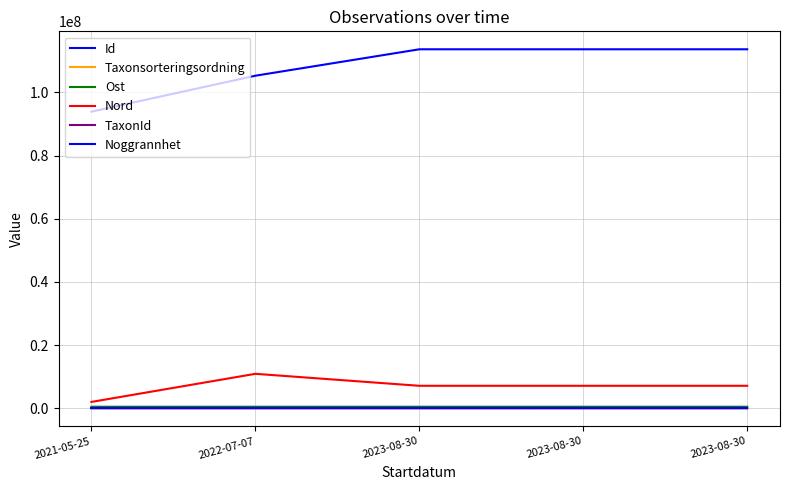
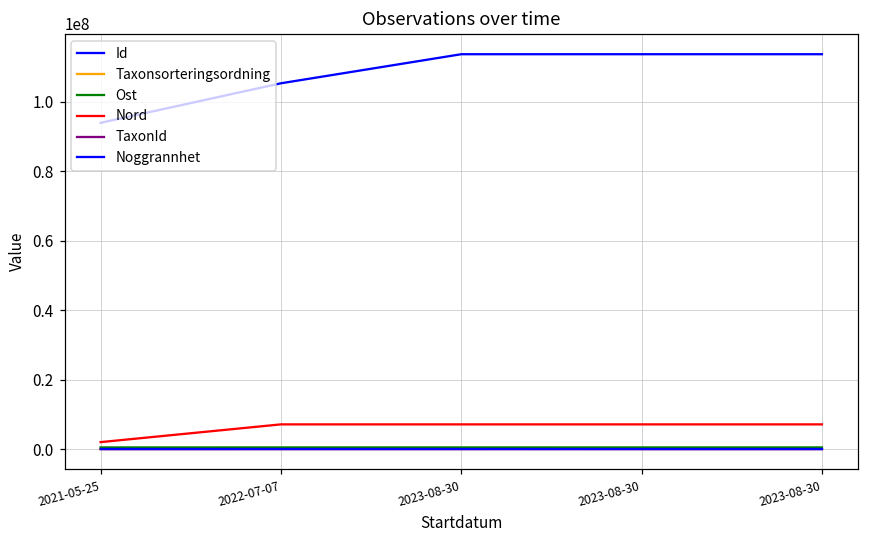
Nord, 2022-07-07: 11000000 -> 7000000
